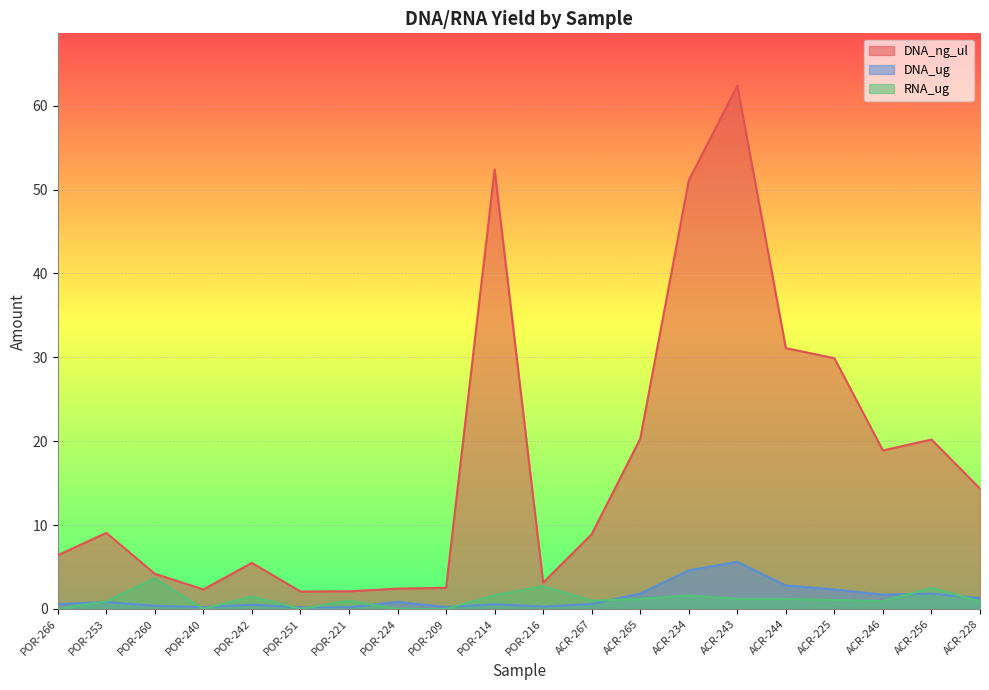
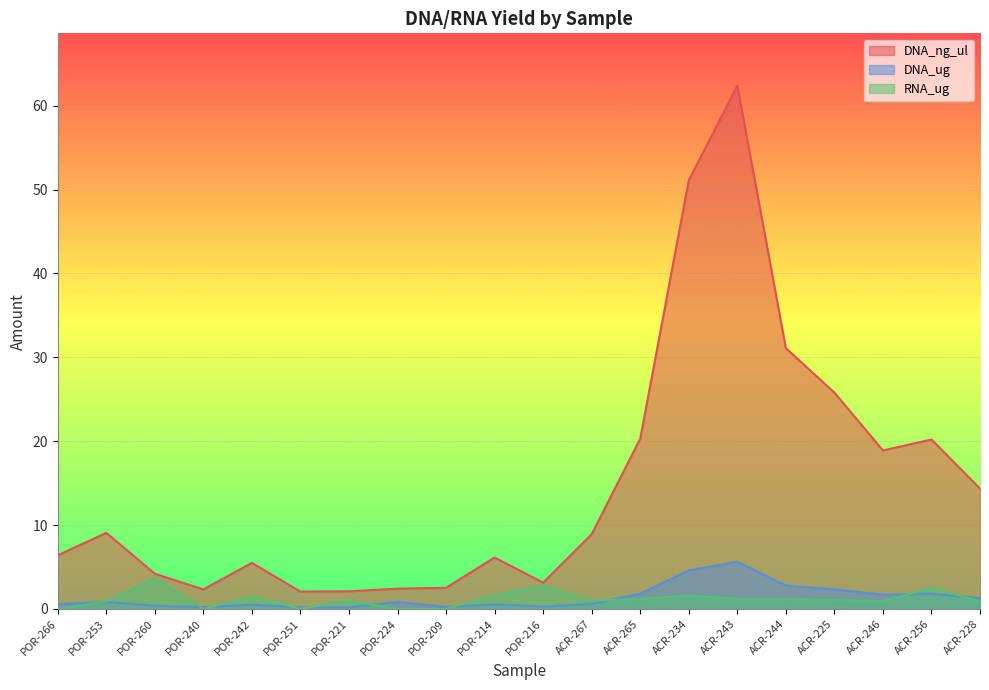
DNA_ng_ul, POR-214: 52 -> 6
DNA_ng_ul, ACR-225: 30 -> 26
